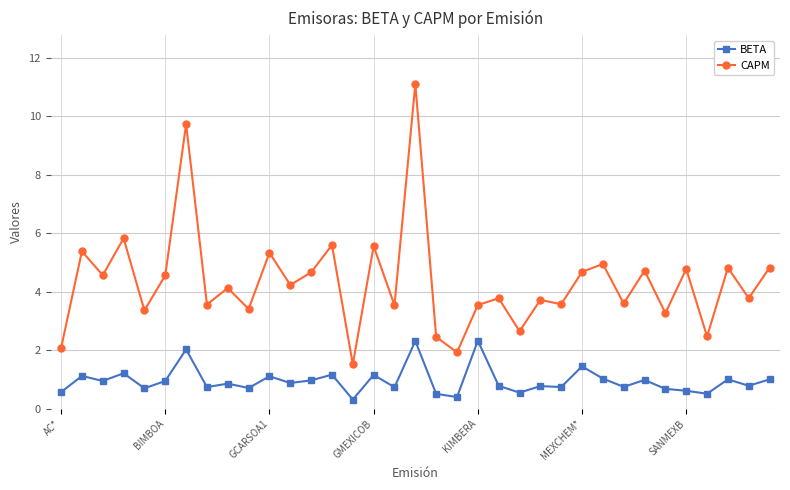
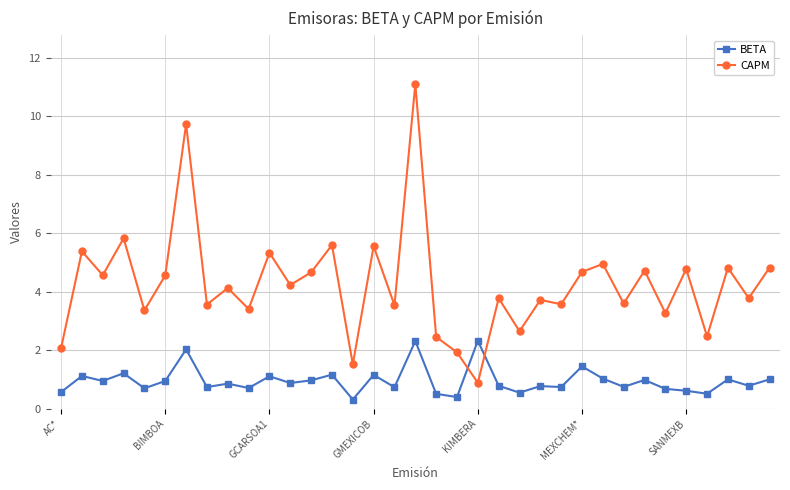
CAPM, KIMBERA: 3.5 -> 0.9
